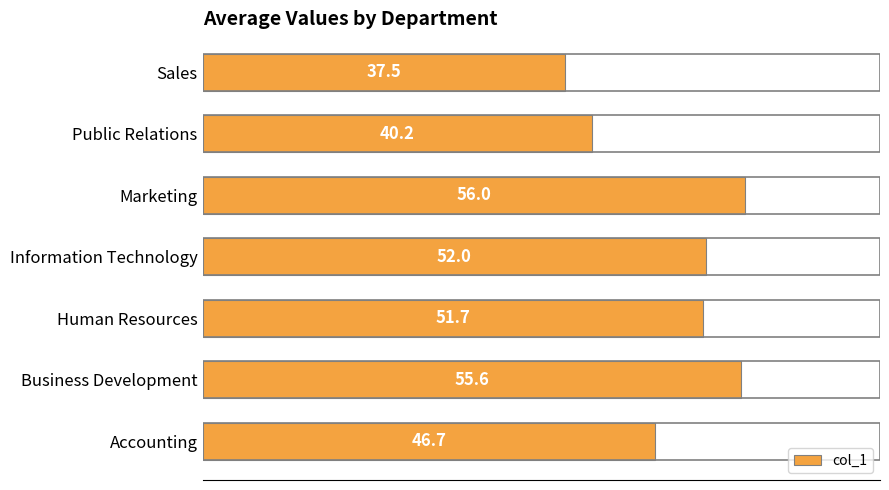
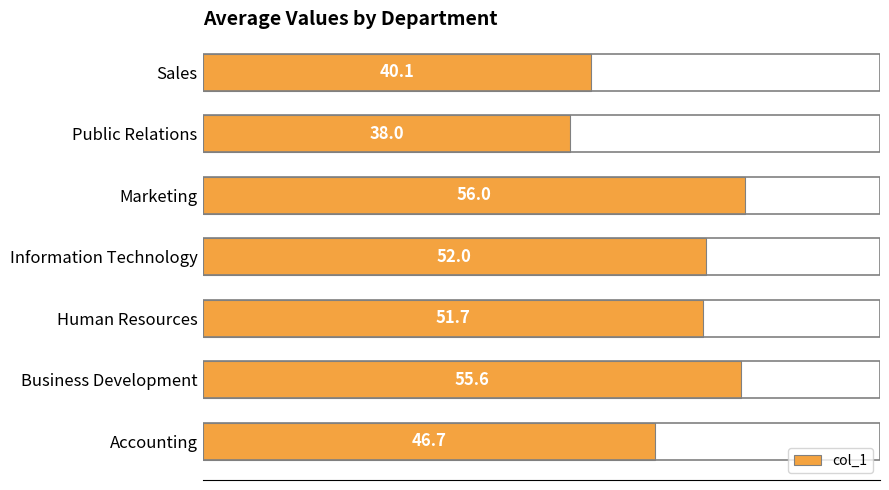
Sales: 37.5 -> 40.1
Public Relations: 40.2 -> 38.0
